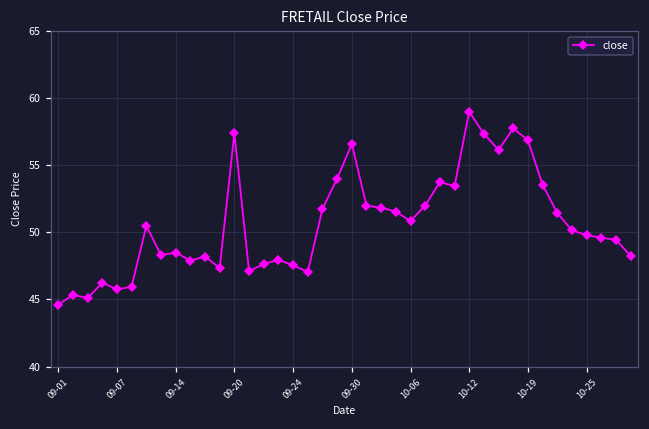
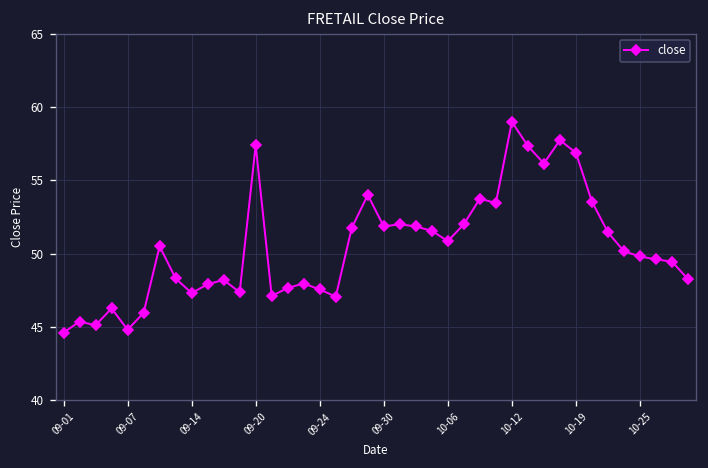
09-07: 45.8 -> 44.8
09-14: 48.5 -> 47.3
09-30: 56.6 -> 51.9
